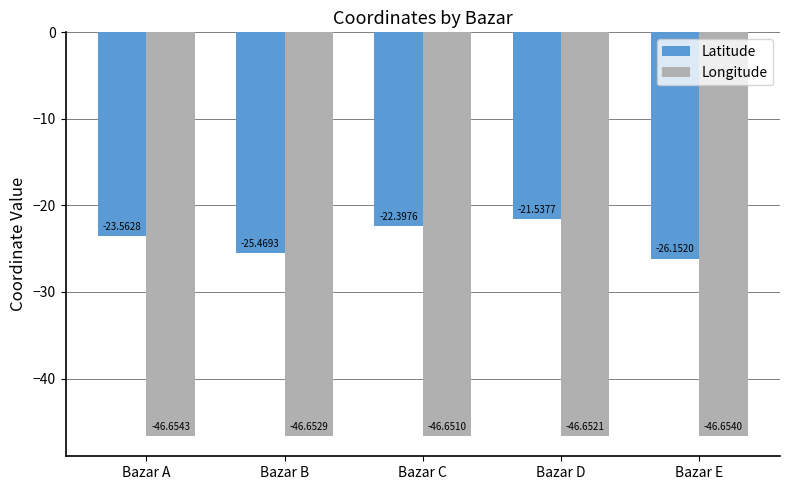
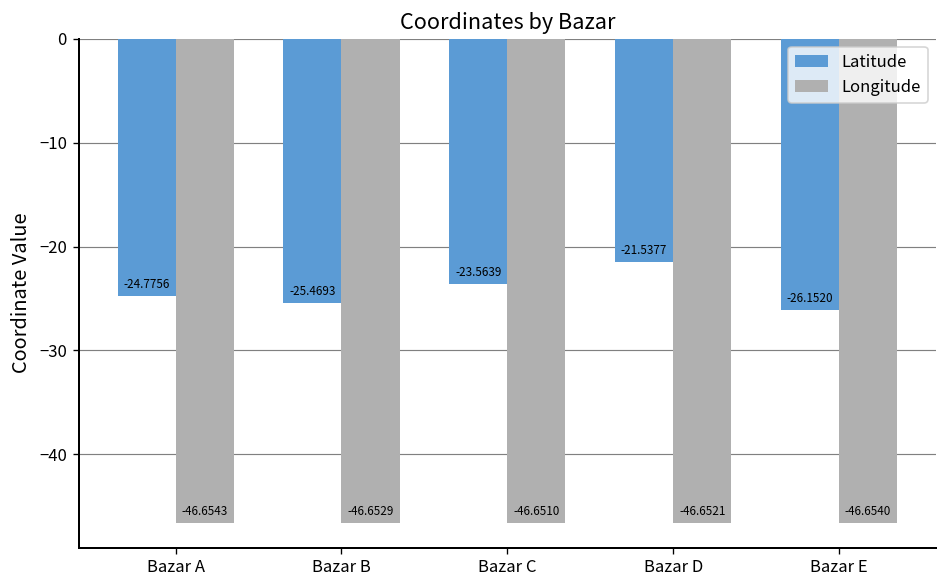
Latitude, Bazar A: -23.5628 -> -24.7756
Latitude, Bazar C: -22.3976 -> -23.5639
